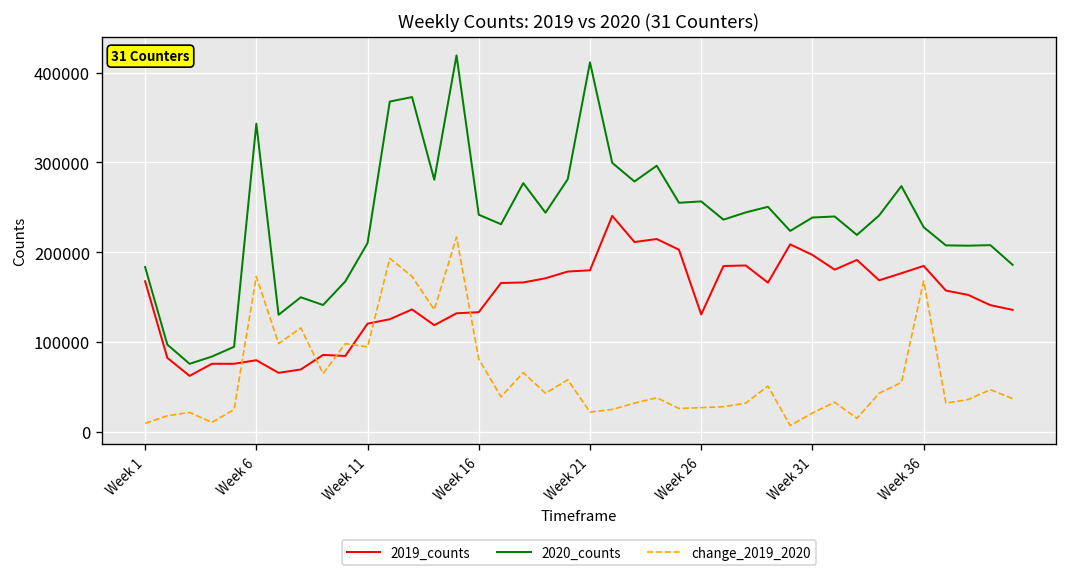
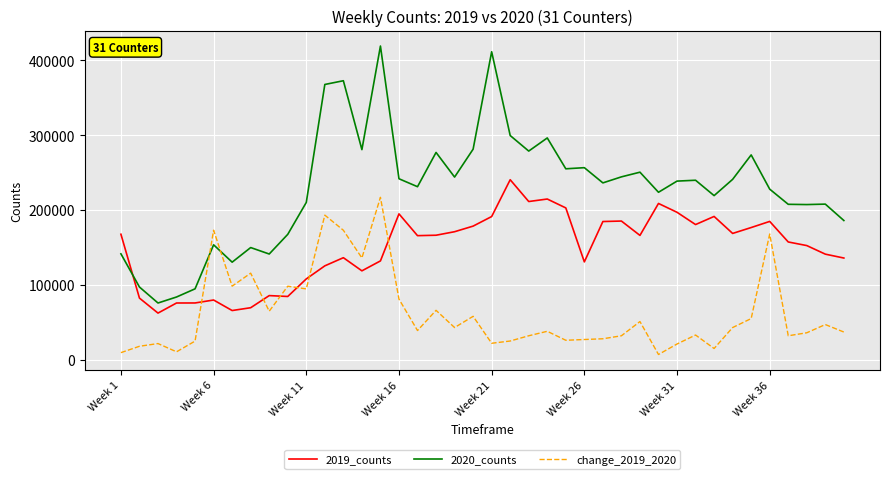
2020_counts, Week 1: 180000 -> 140000
2020_counts, Week 6: 340000 -> 150000
2019_counts, Week 11: 120000 -> 110000
2019_counts, Week 16: 130000 -> 190000
2019_counts, Week 21: 180000 -> 190000
